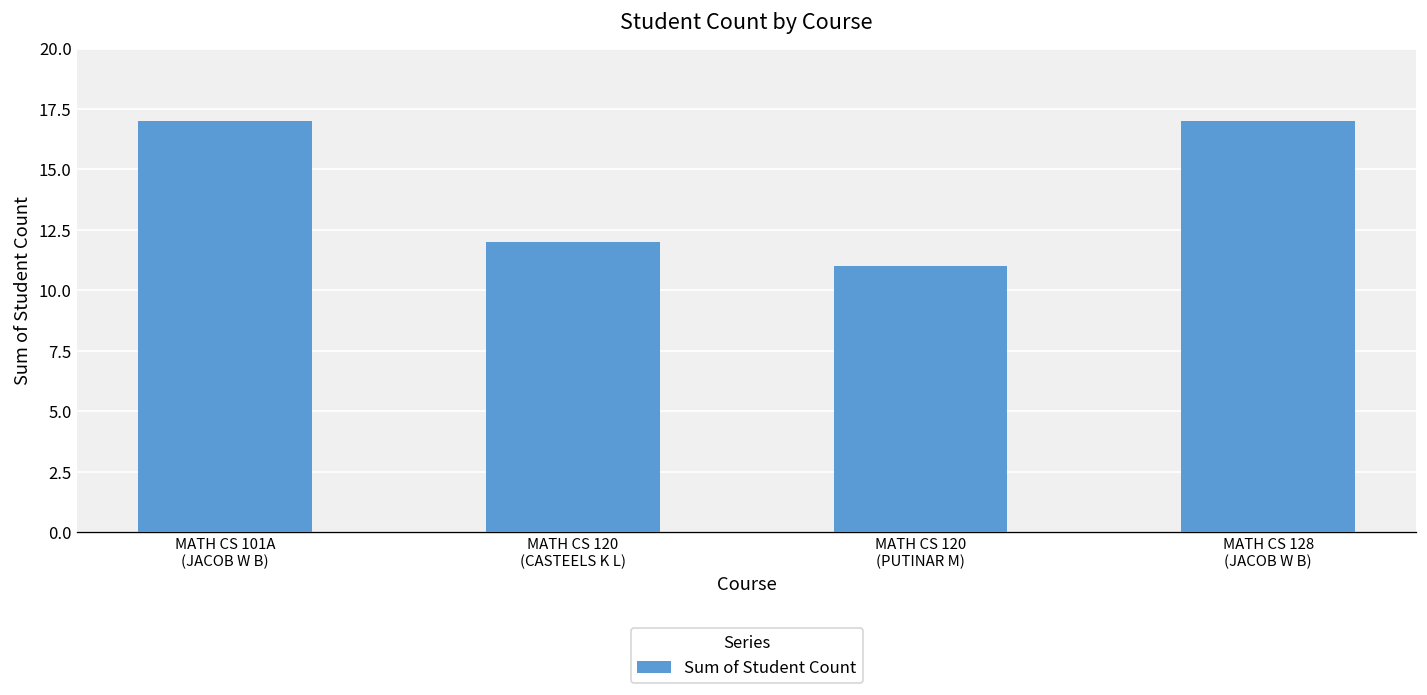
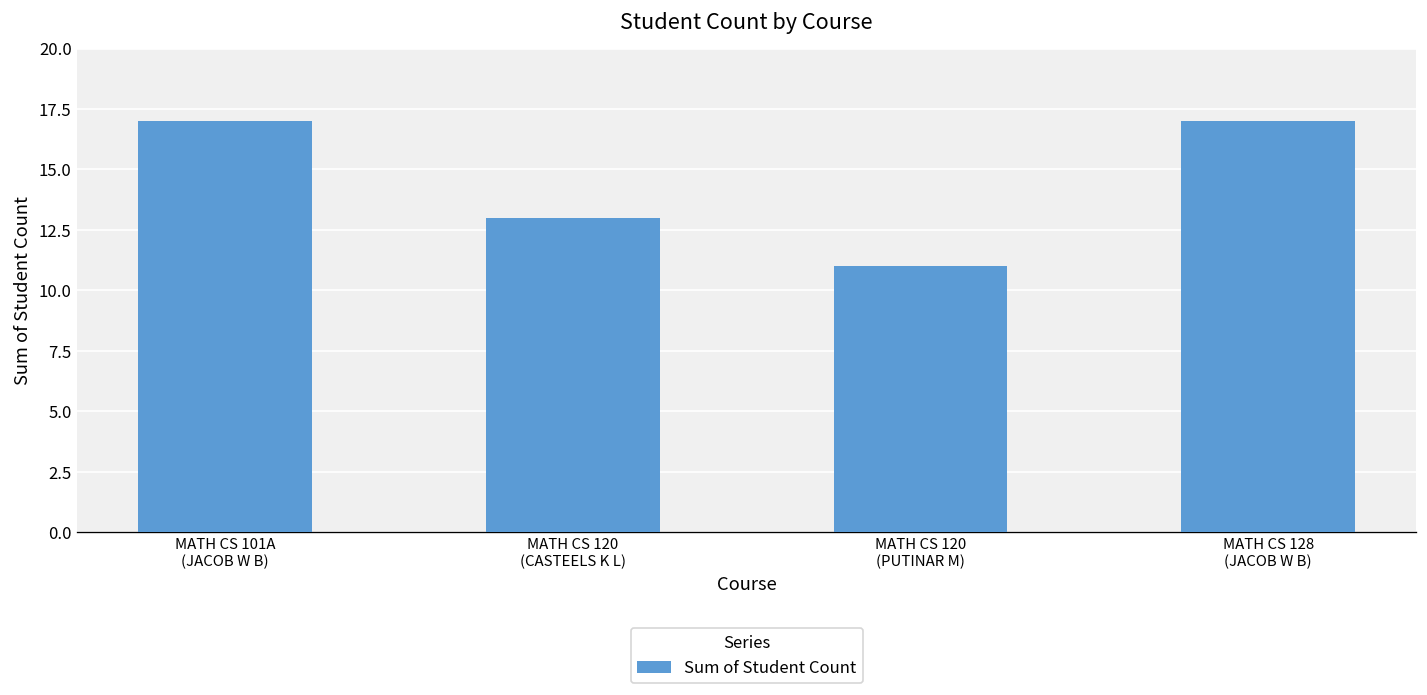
MATH CS 120 (CASTEELS K L): 12 -> 13
